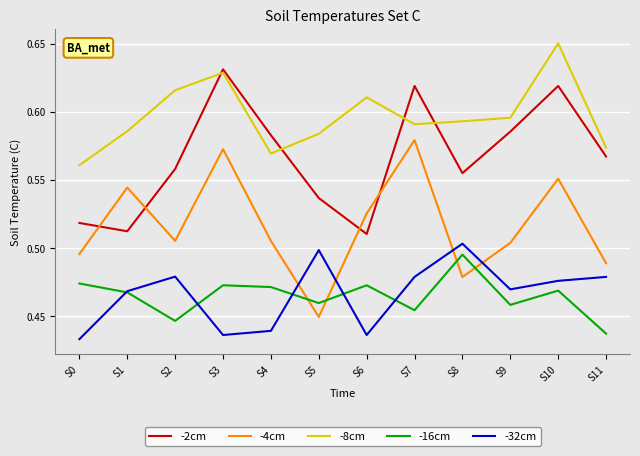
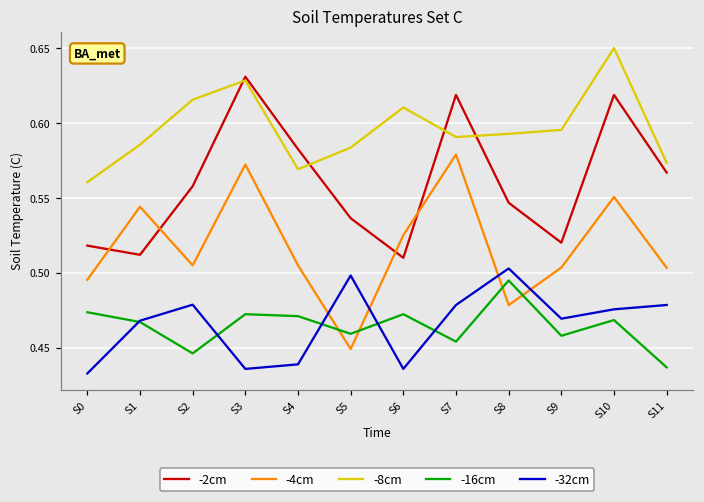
-2cm, S8: 0.555 -> 0.547
-2cm, S9: 0.585 -> 0.520
-4cm, S11: 0.489 -> 0.503
